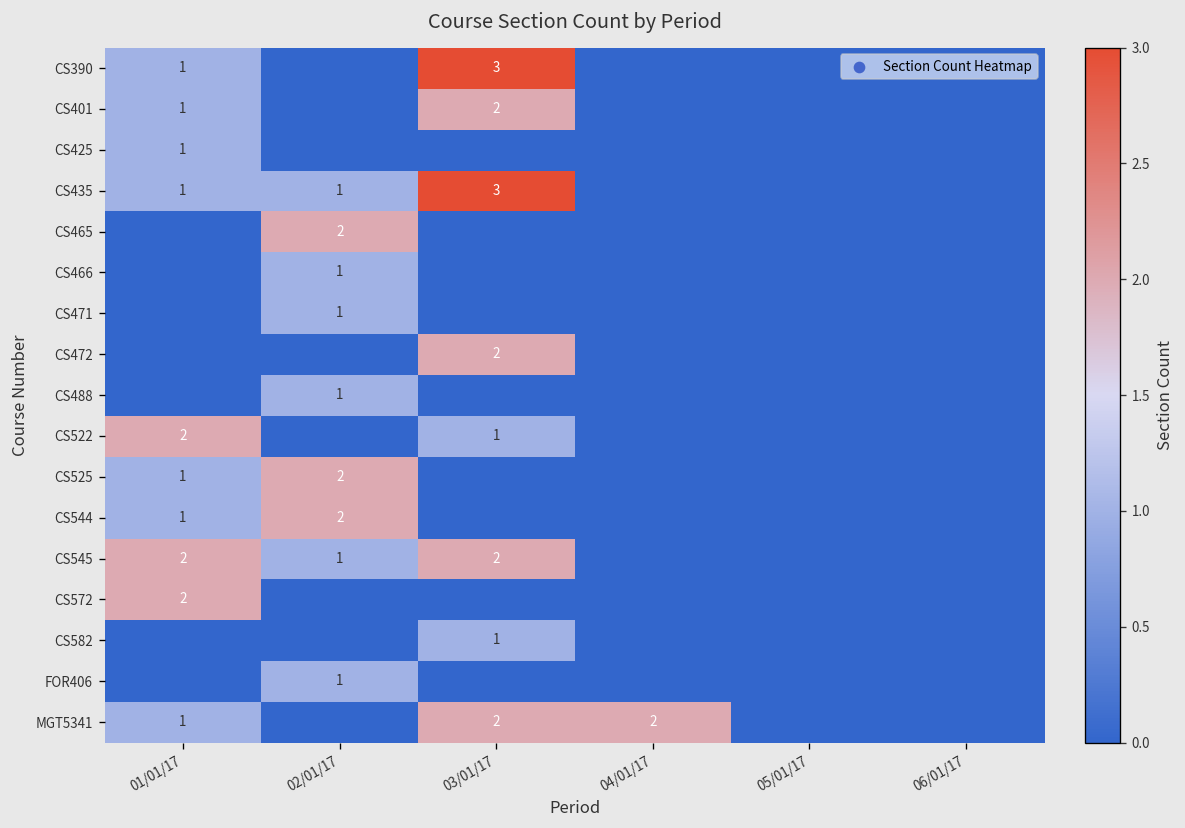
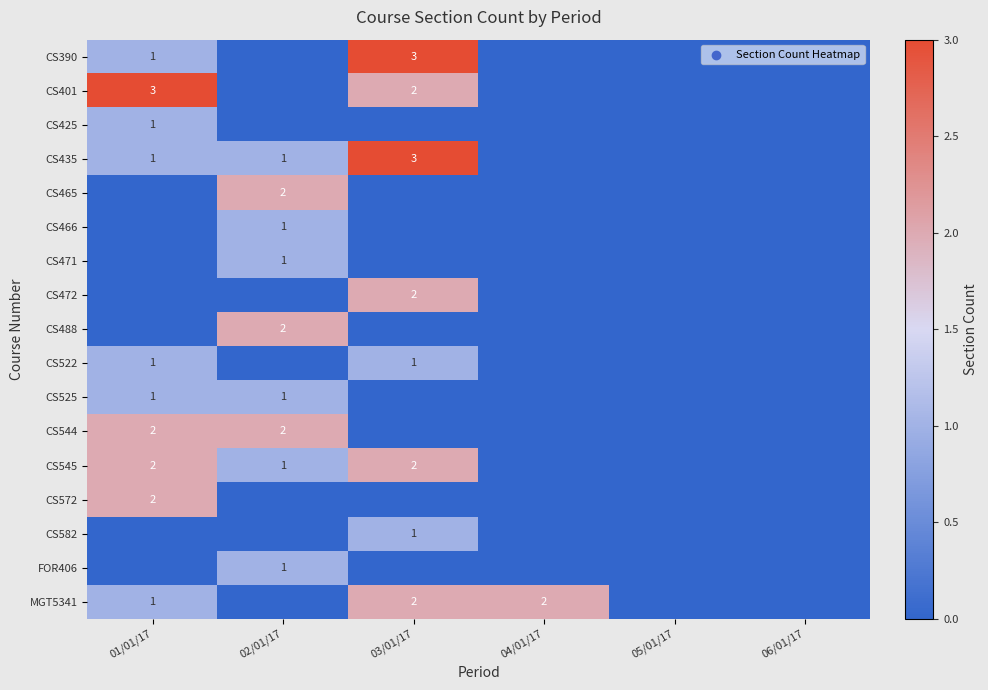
CS401, 01/01/17: 1 -> 3
CS488, 02/01/17: 1 -> 2
CS522, 01/01/17: 2 -> 1
CS525, 02/01/17: 2 -> 1
CS544, 01/01/17: 1 -> 2
